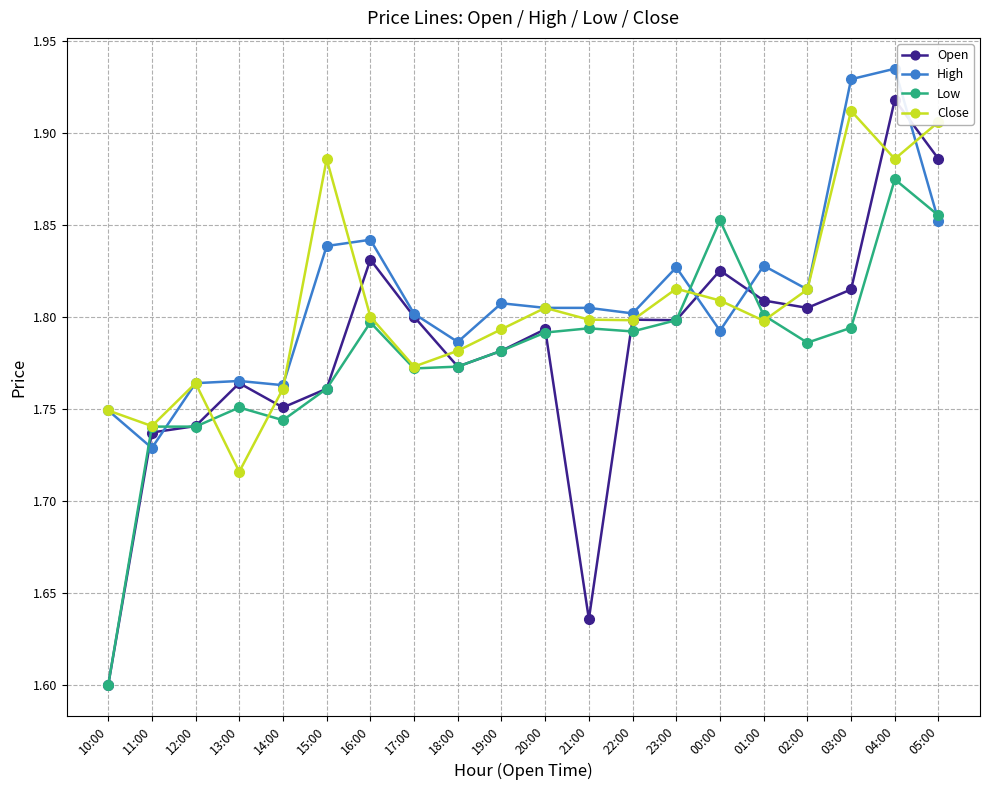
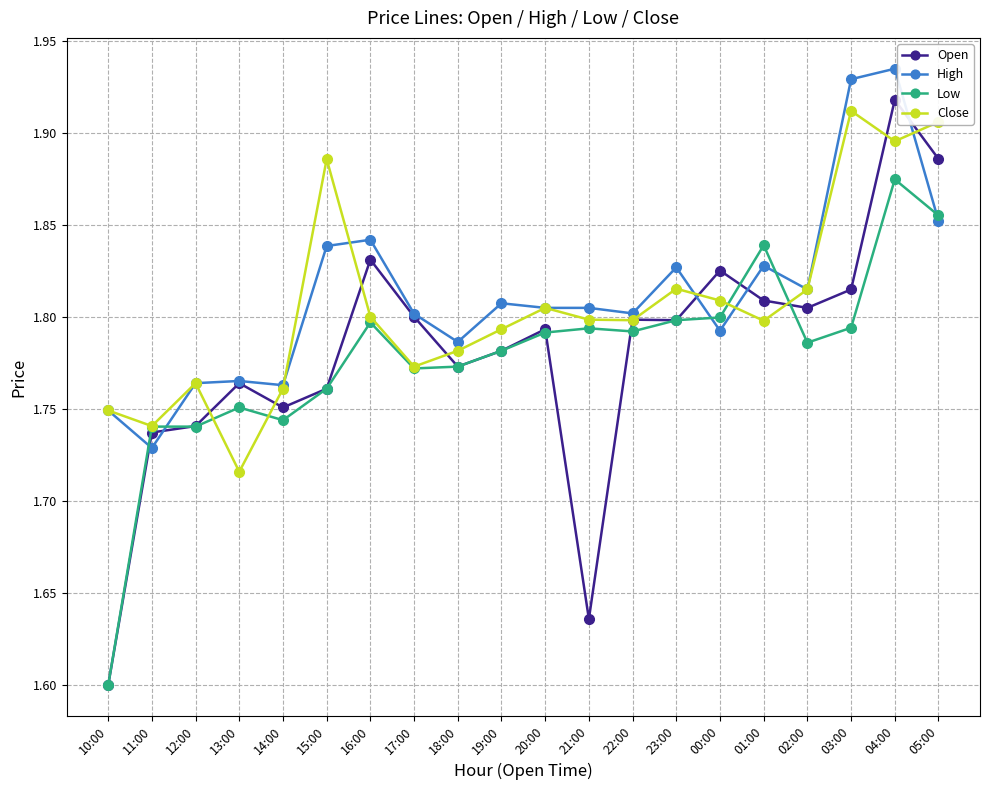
Low, 00:00: 1.853 -> 1.800
Low, 01:00: 1.801 -> 1.839
Close, 04:00: 1.886 -> 1.896
